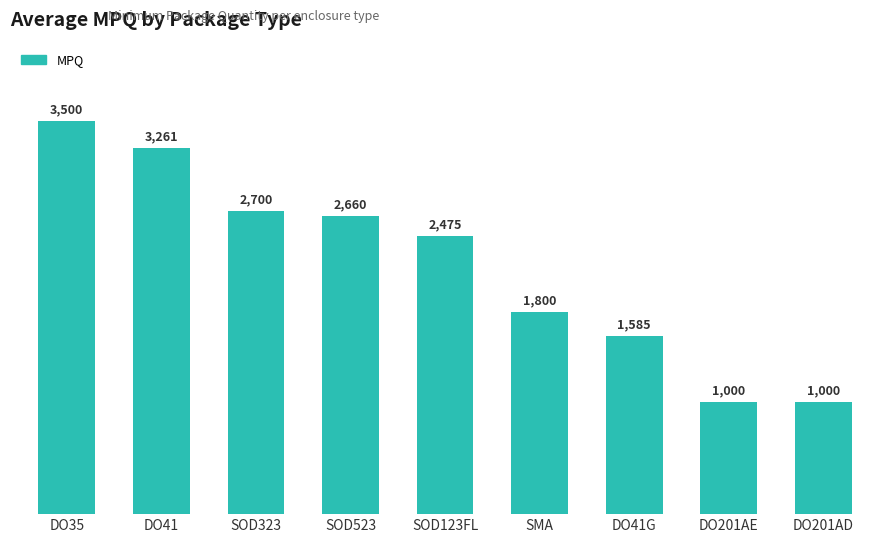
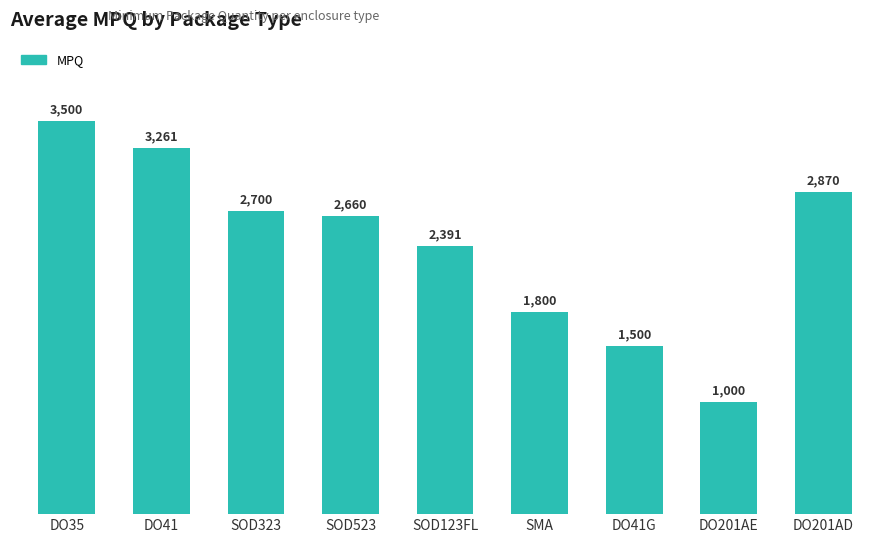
SOD123FL: 2,475 -> 2,391
DO41G: 1,585 -> 1,500
DO201AD: 1,000 -> 2,870
